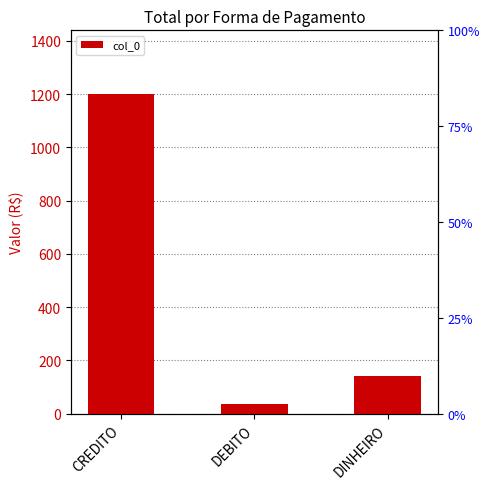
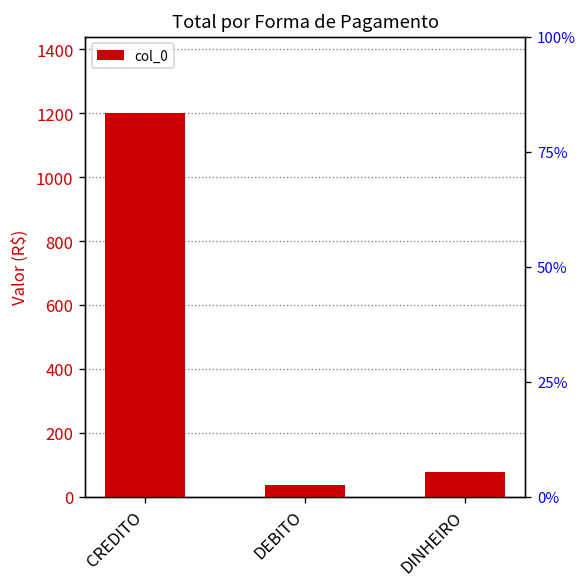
DINHEIRO: 140 -> 80
